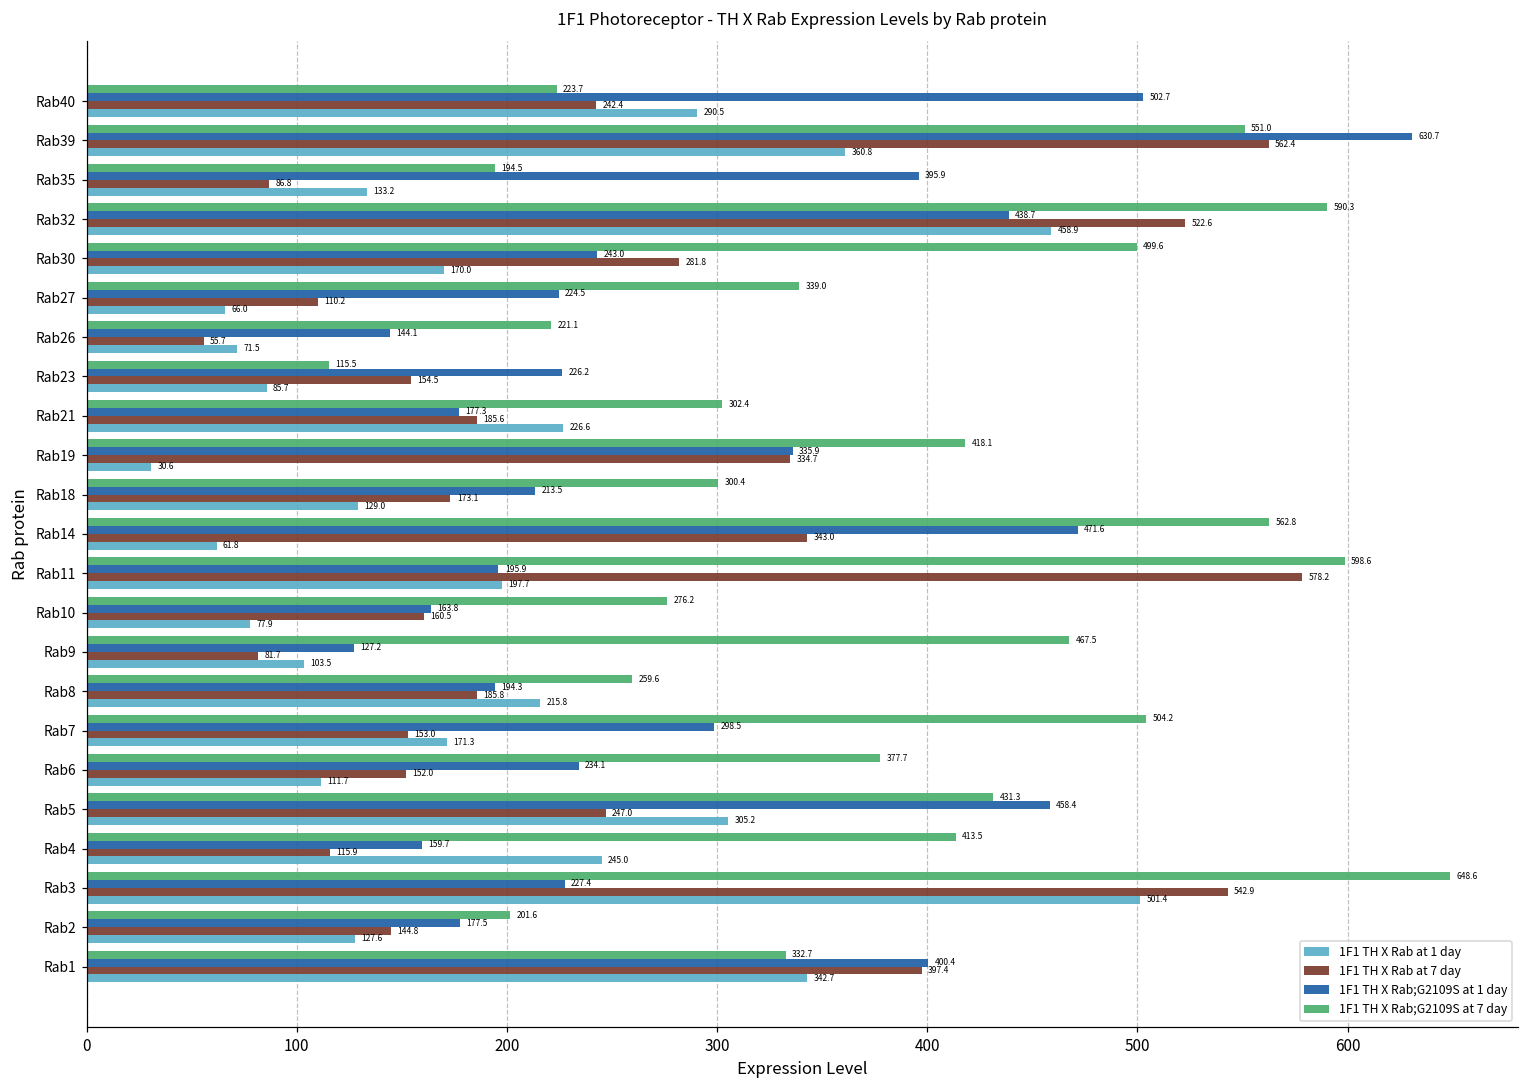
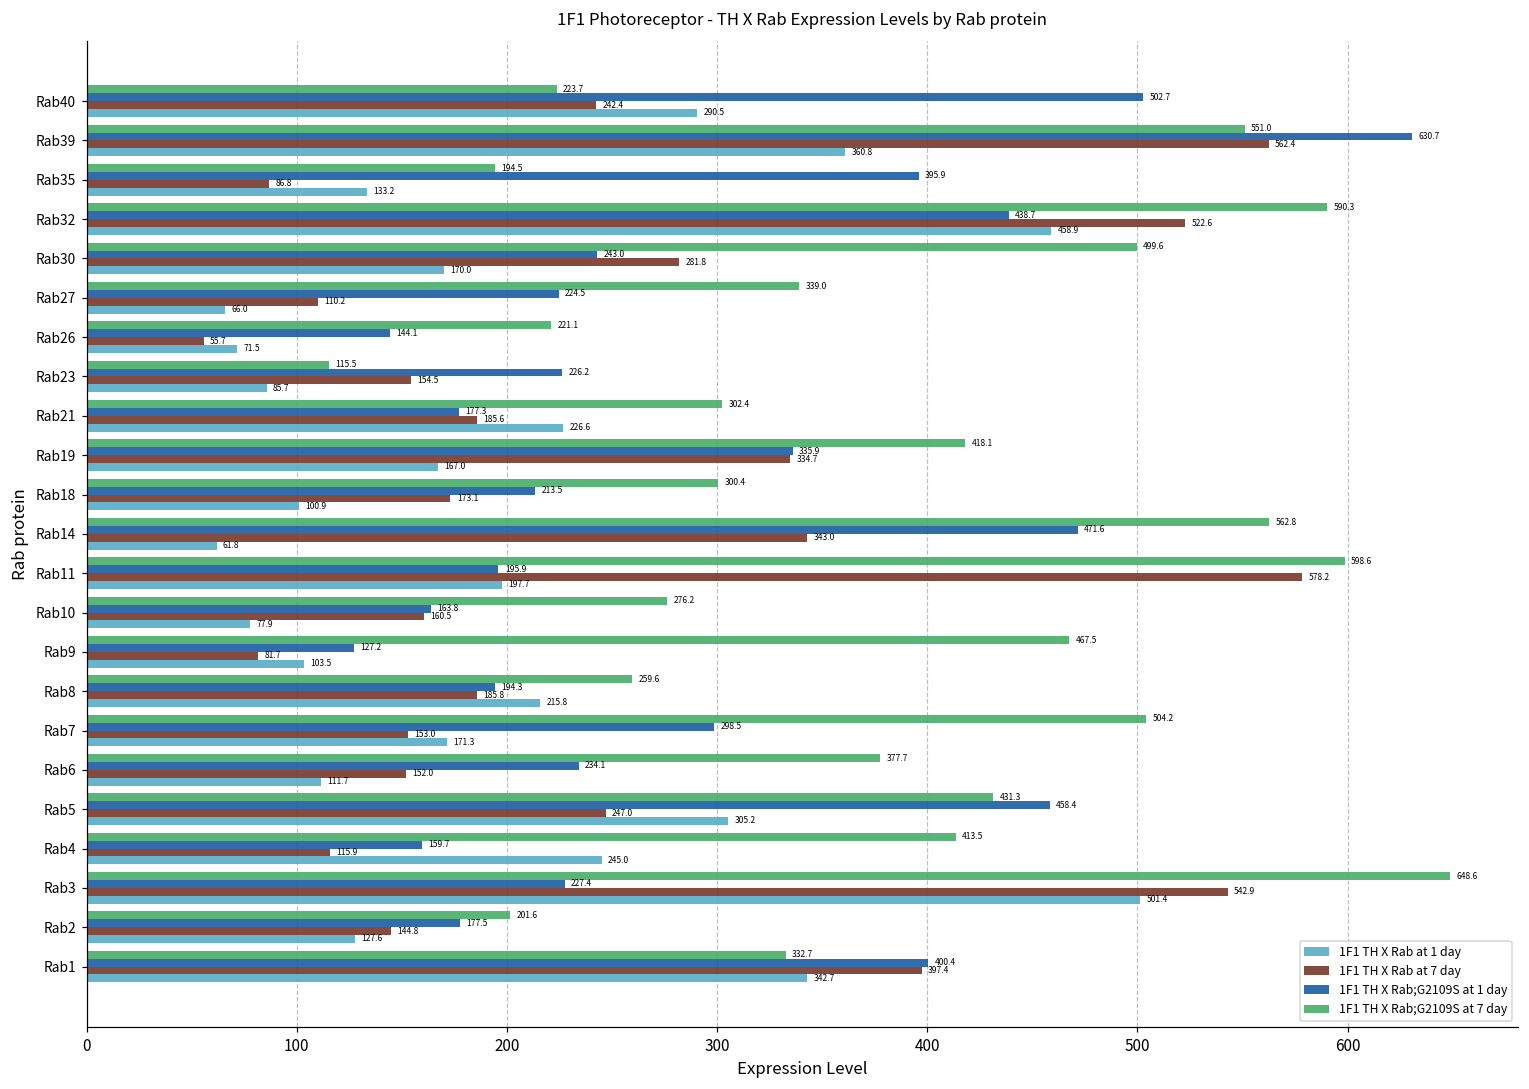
1F1 TH X Rab at 1 day, Rab19: 30.6 -> 167.0
1F1 TH X Rab at 1 day, Rab18: 129.0 -> 100.9
